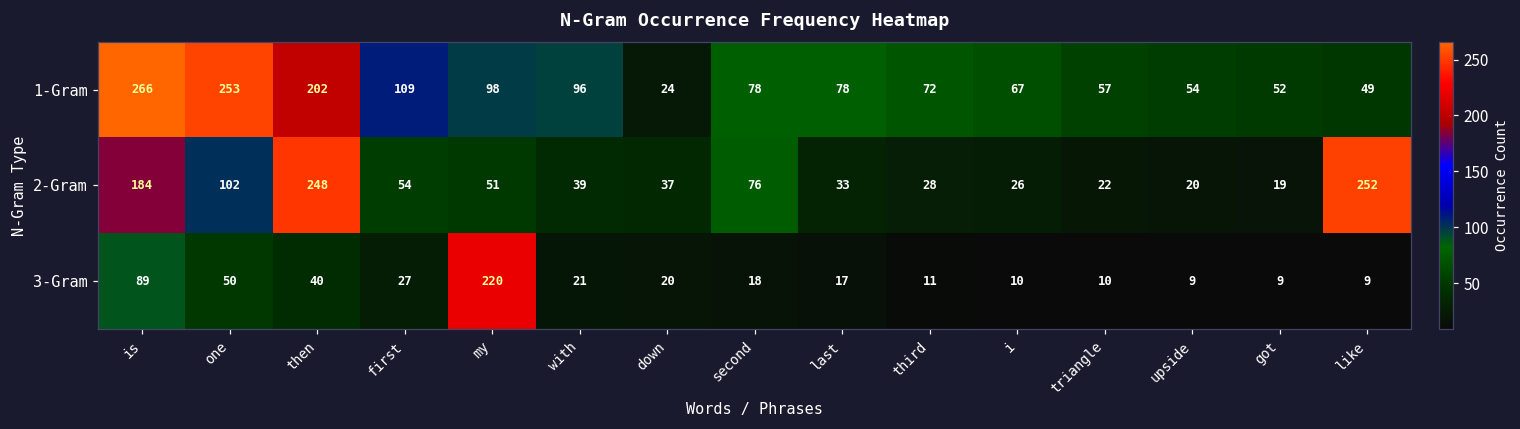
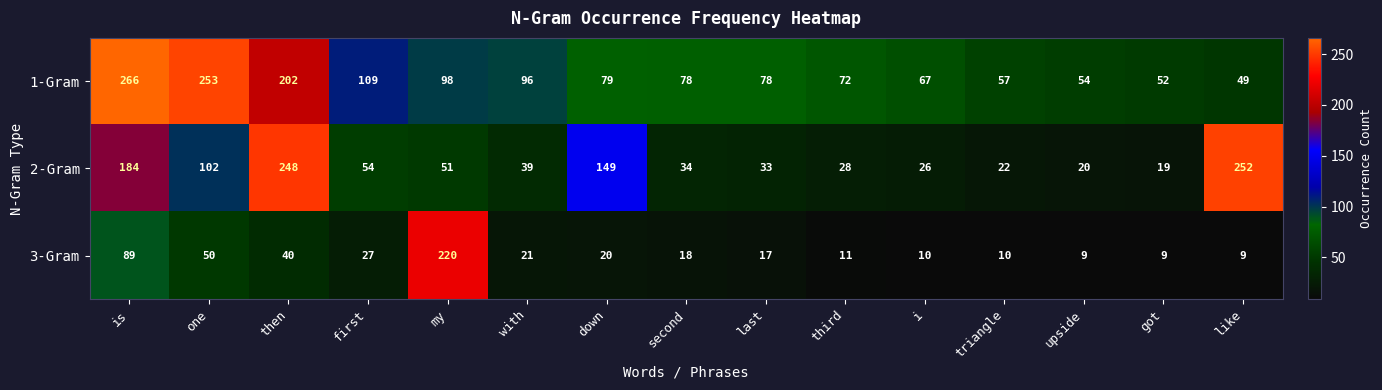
1-Gram, down: 24 -> 79
2-Gram, down: 37 -> 149
2-Gram, second: 76 -> 34
